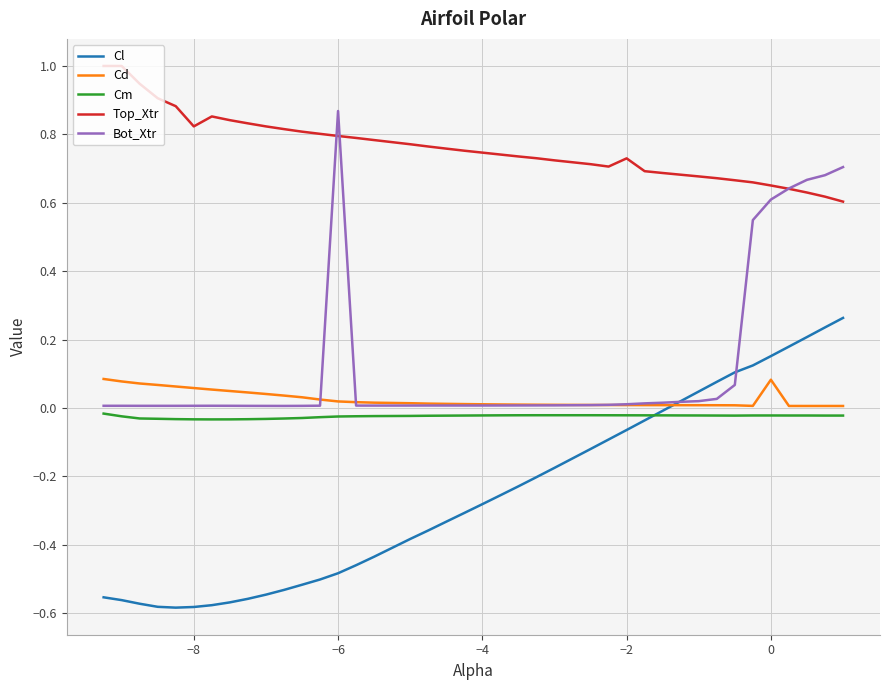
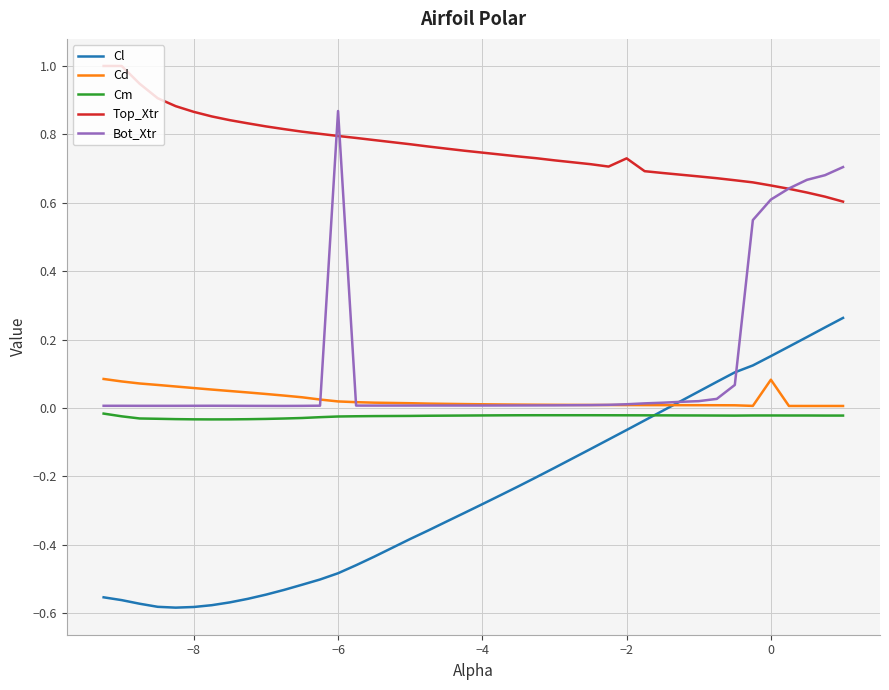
Top_Xtr, −8: 0.82 -> 0.87
